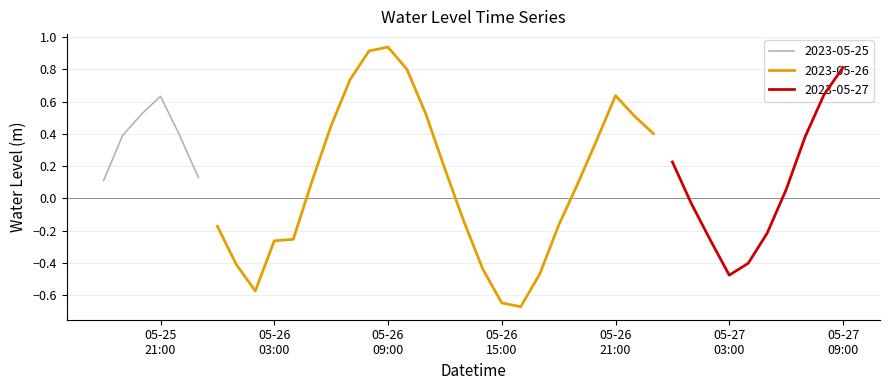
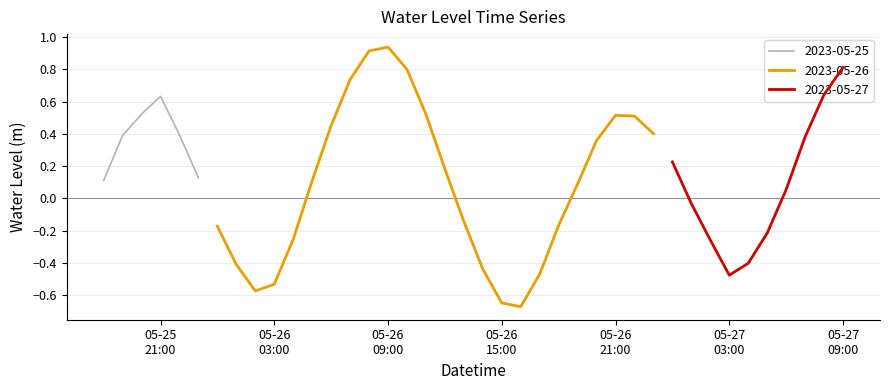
2023-05-26, 05-26 03:00: -0.26 -> -0.53
2023-05-26, 05-26 21:00: 0.64 -> 0.51
